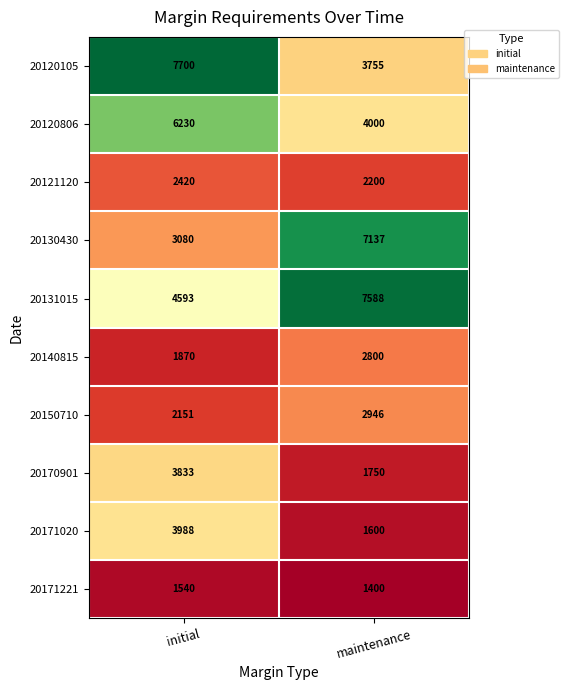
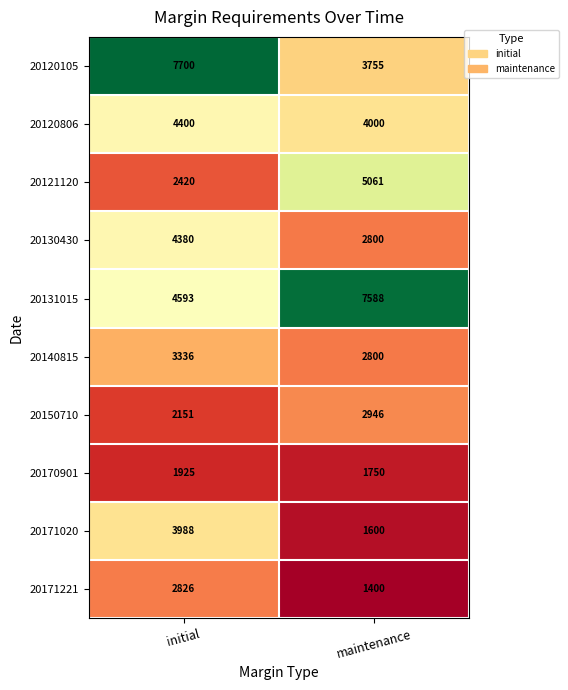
20120806, initial: 6230 -> 4400
20121120, maintenance: 2200 -> 5061
20130430, initial: 3080 -> 4380
20130430, maintenance: 7137 -> 2800
20140815, initial: 1870 -> 3336
20170901, initial: 3833 -> 1925
20171221, initial: 1540 -> 2826
